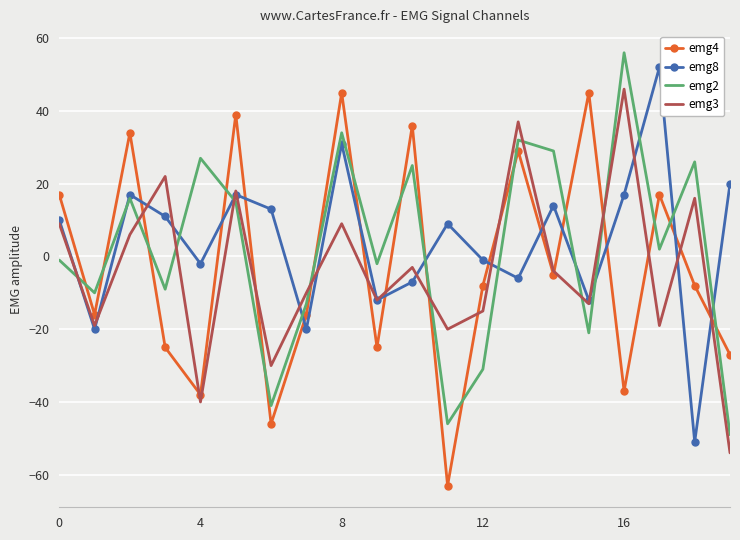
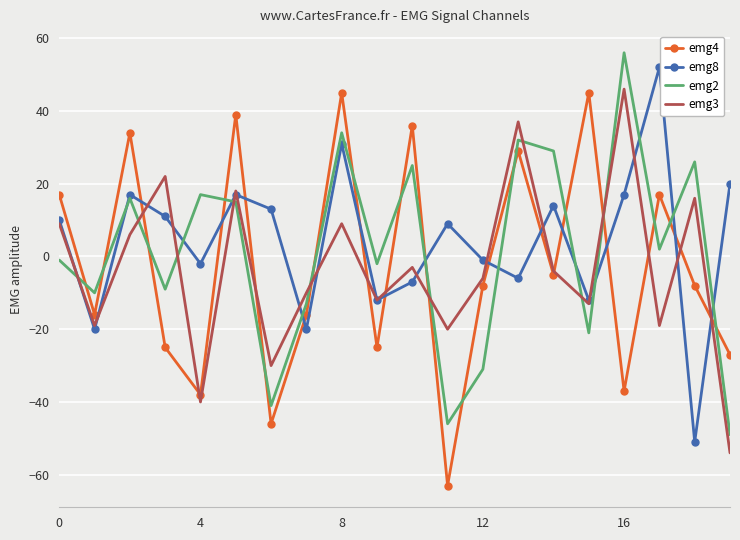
emg2, 4: 27 -> 17
emg3, 12: -15 -> -6
